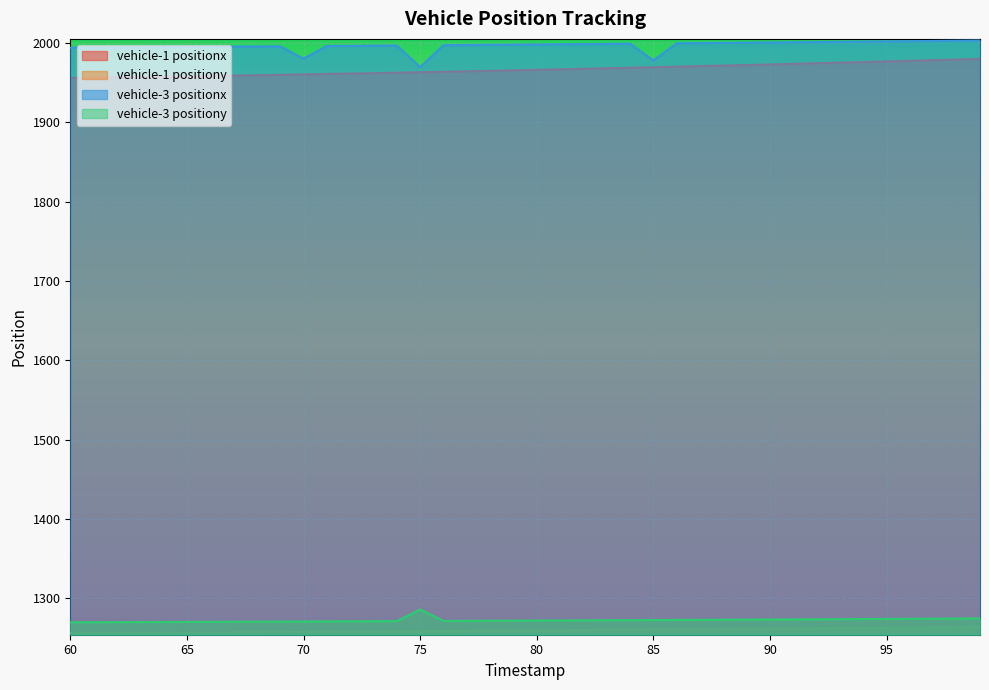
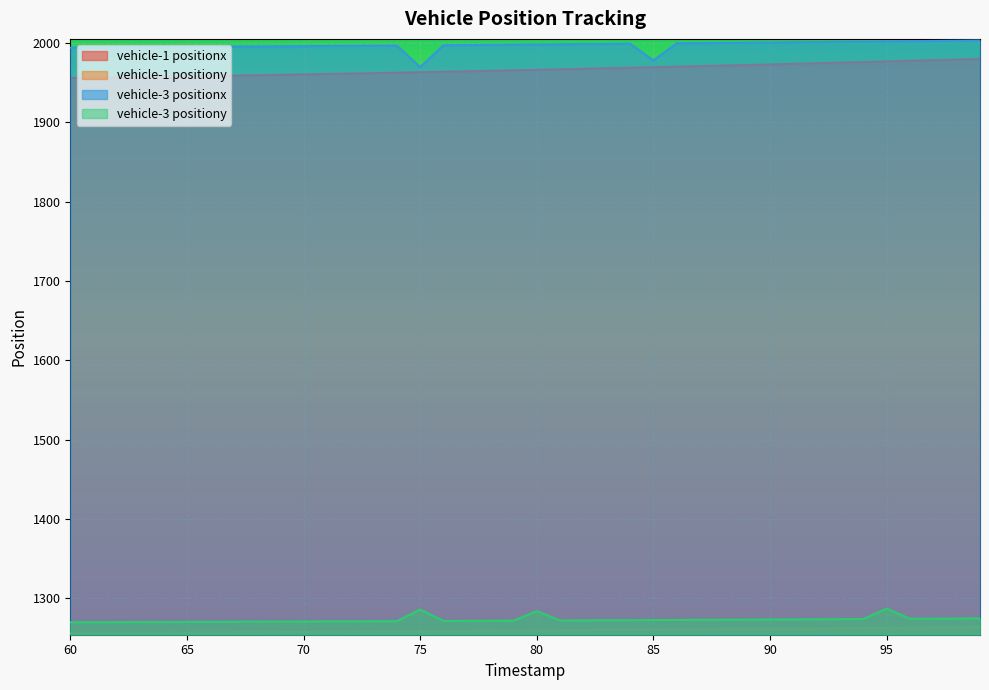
vehicle-3 positionx, 70: 1980 -> 2000
vehicle-3 positiony, 80: 1270 -> 1280
vehicle-3 positiony, 95: 1270 -> 1290
